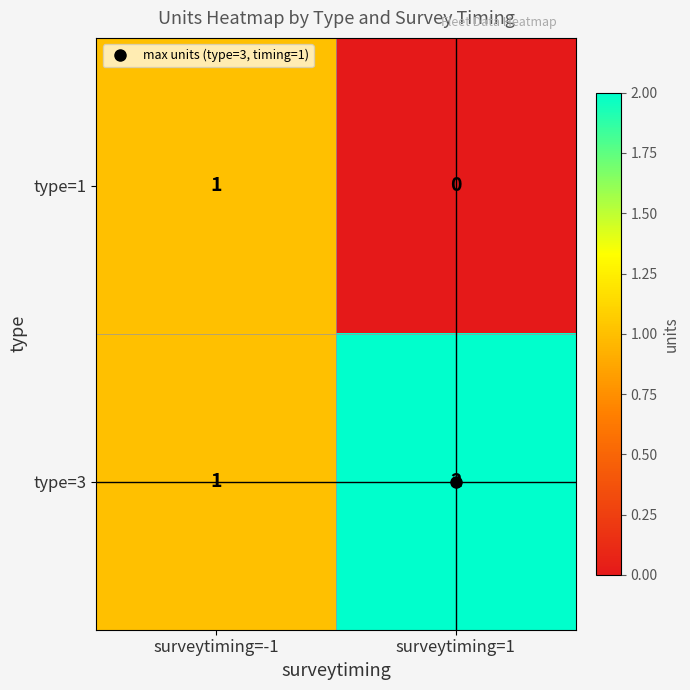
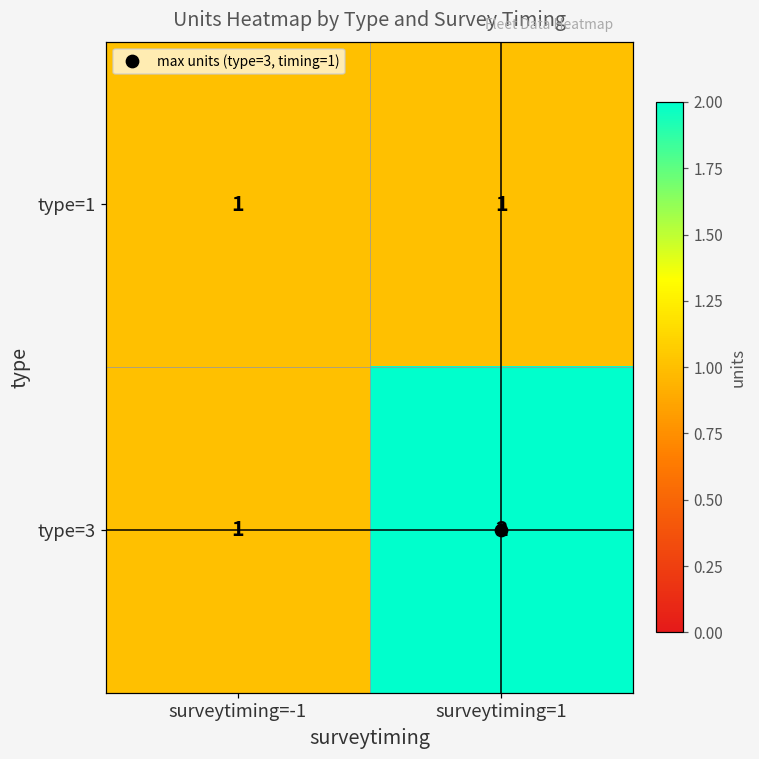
type=1, surveytiming=1: 0 -> 1
